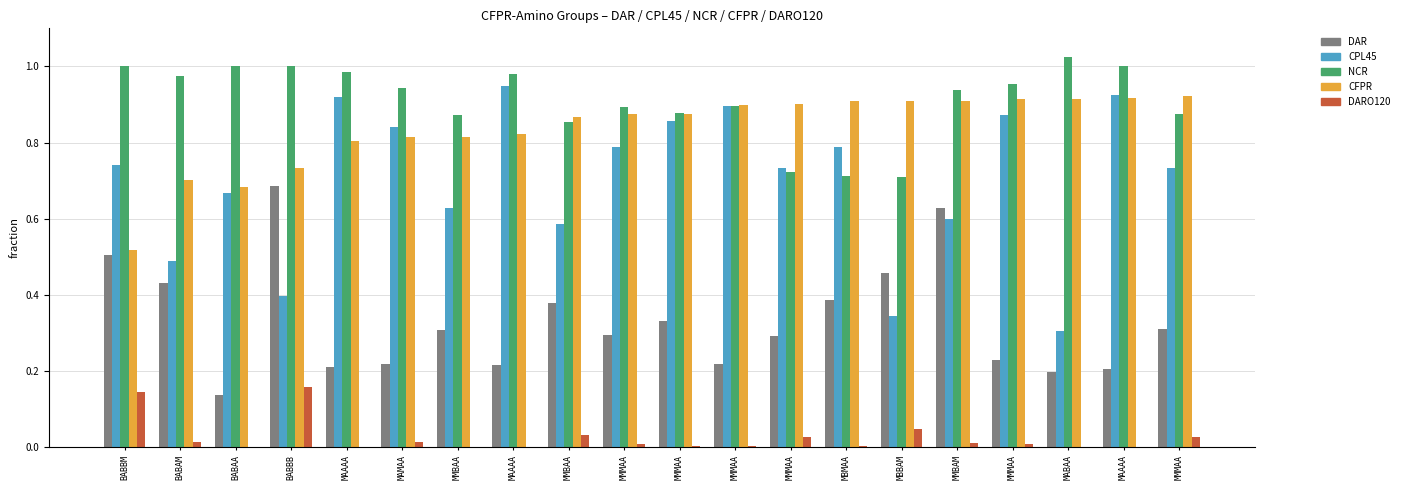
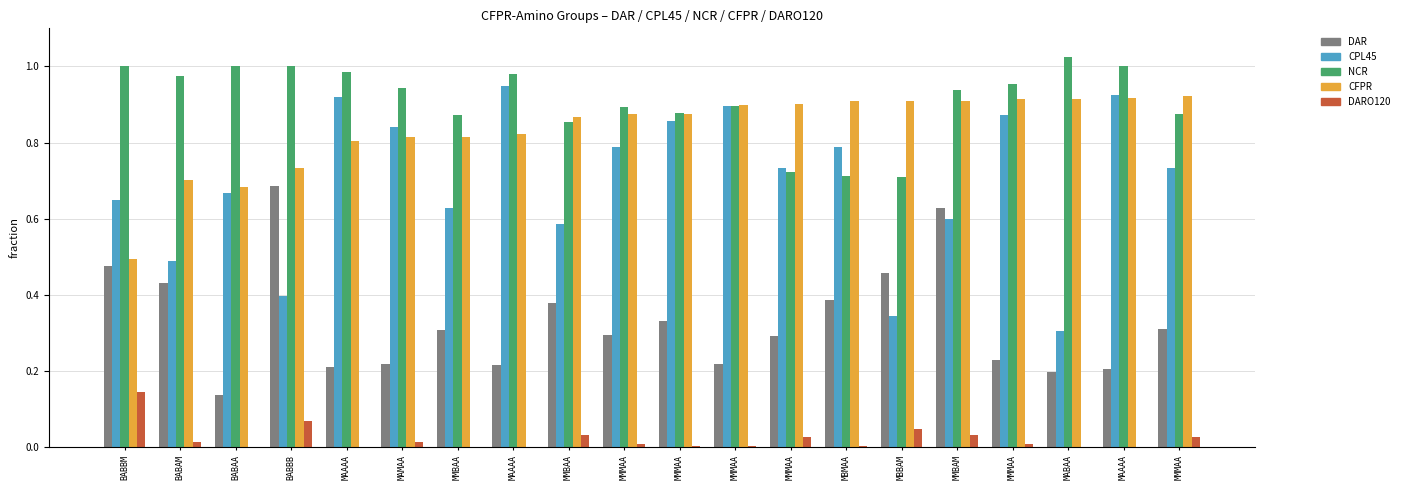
DAR, BABBM: 0.50 -> 0.48
CPL45, BABBM: 0.74 -> 0.65
CFPR, BABBM: 0.52 -> 0.49
DARO120, BABBB: 0.16 -> 0.07
DARO120, MMBAM: 0.01 -> 0.03
